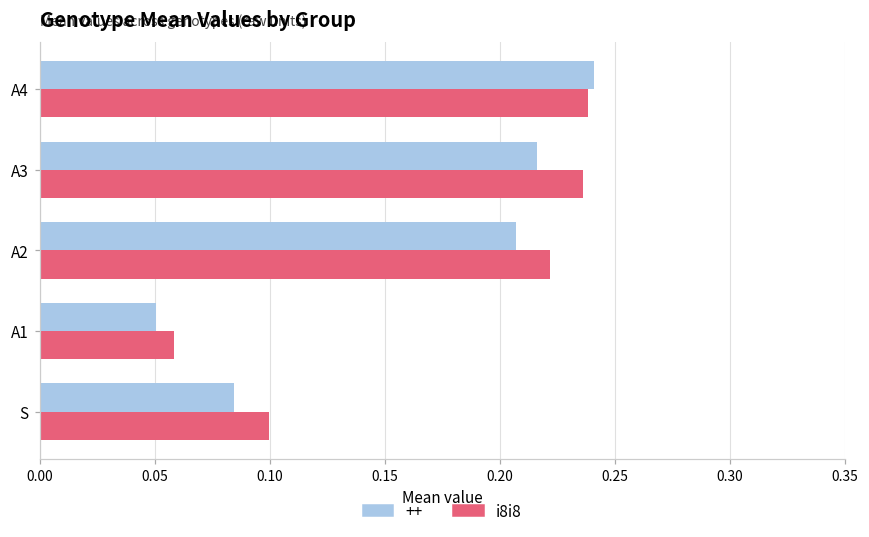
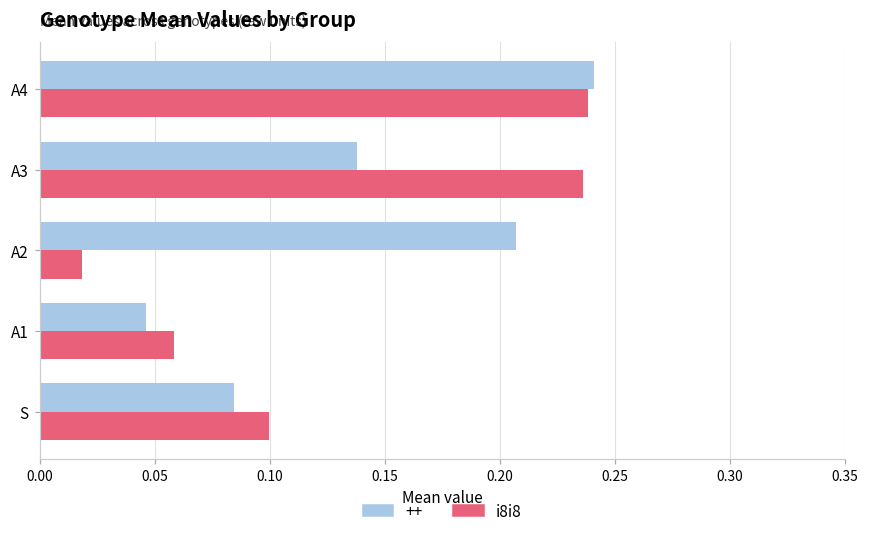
++, A3: 0.216 -> 0.138
i8i8, A2: 0.222 -> 0.019
++, A1: 0.050 -> 0.046
